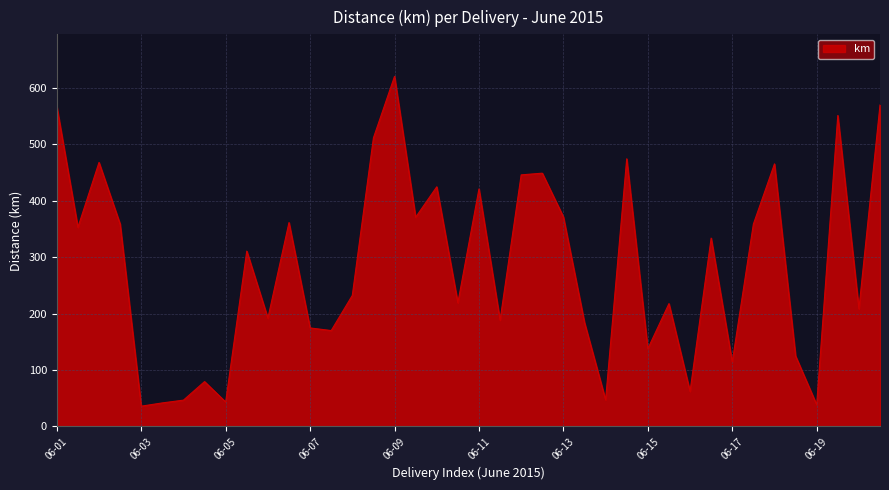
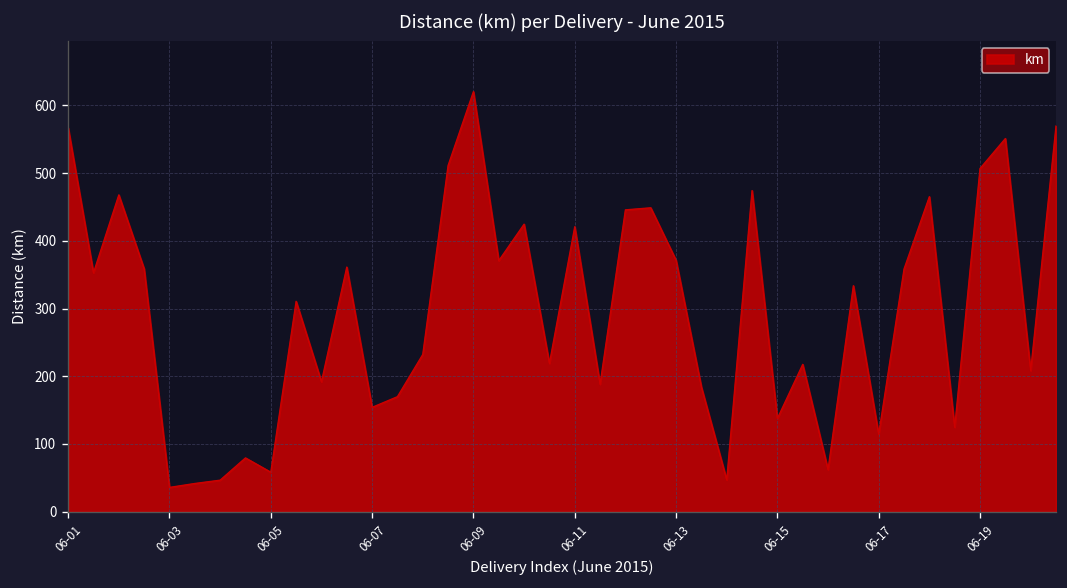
06-05: 40 -> 60
06-07: 170 -> 150
06-19: 40 -> 510
